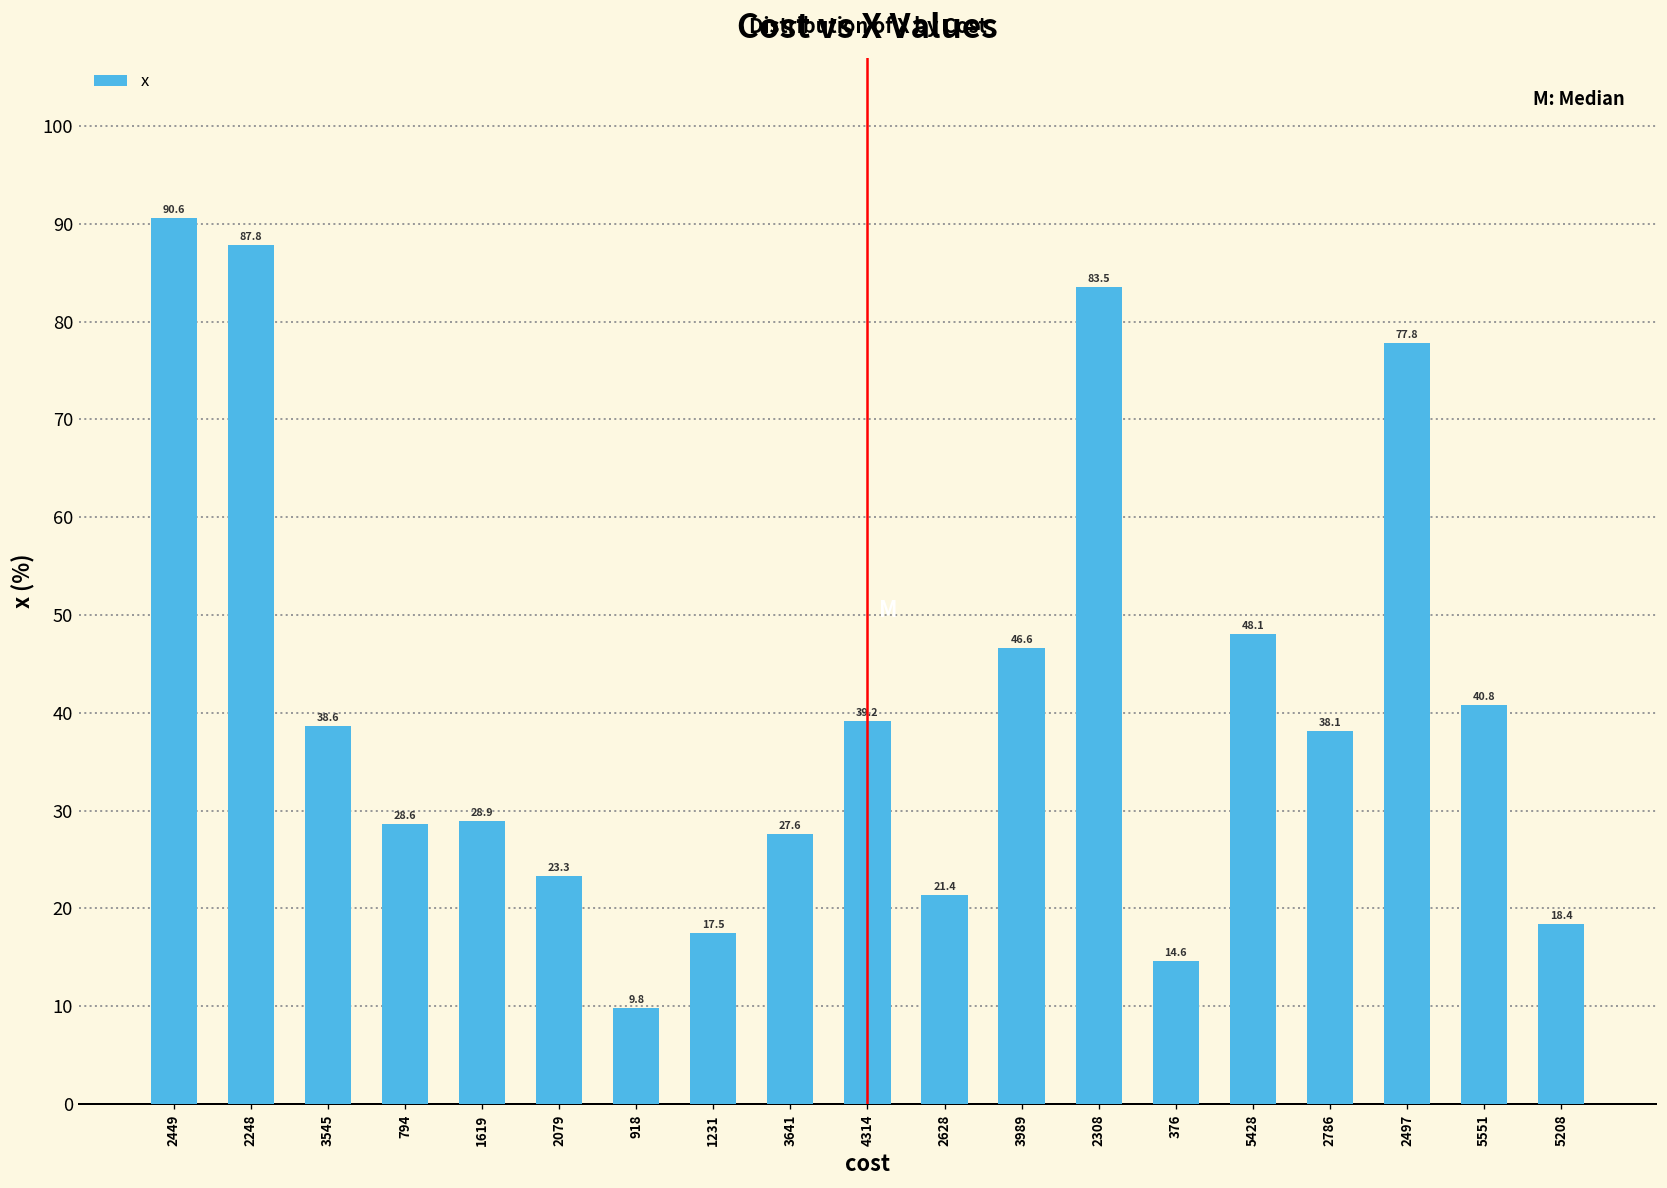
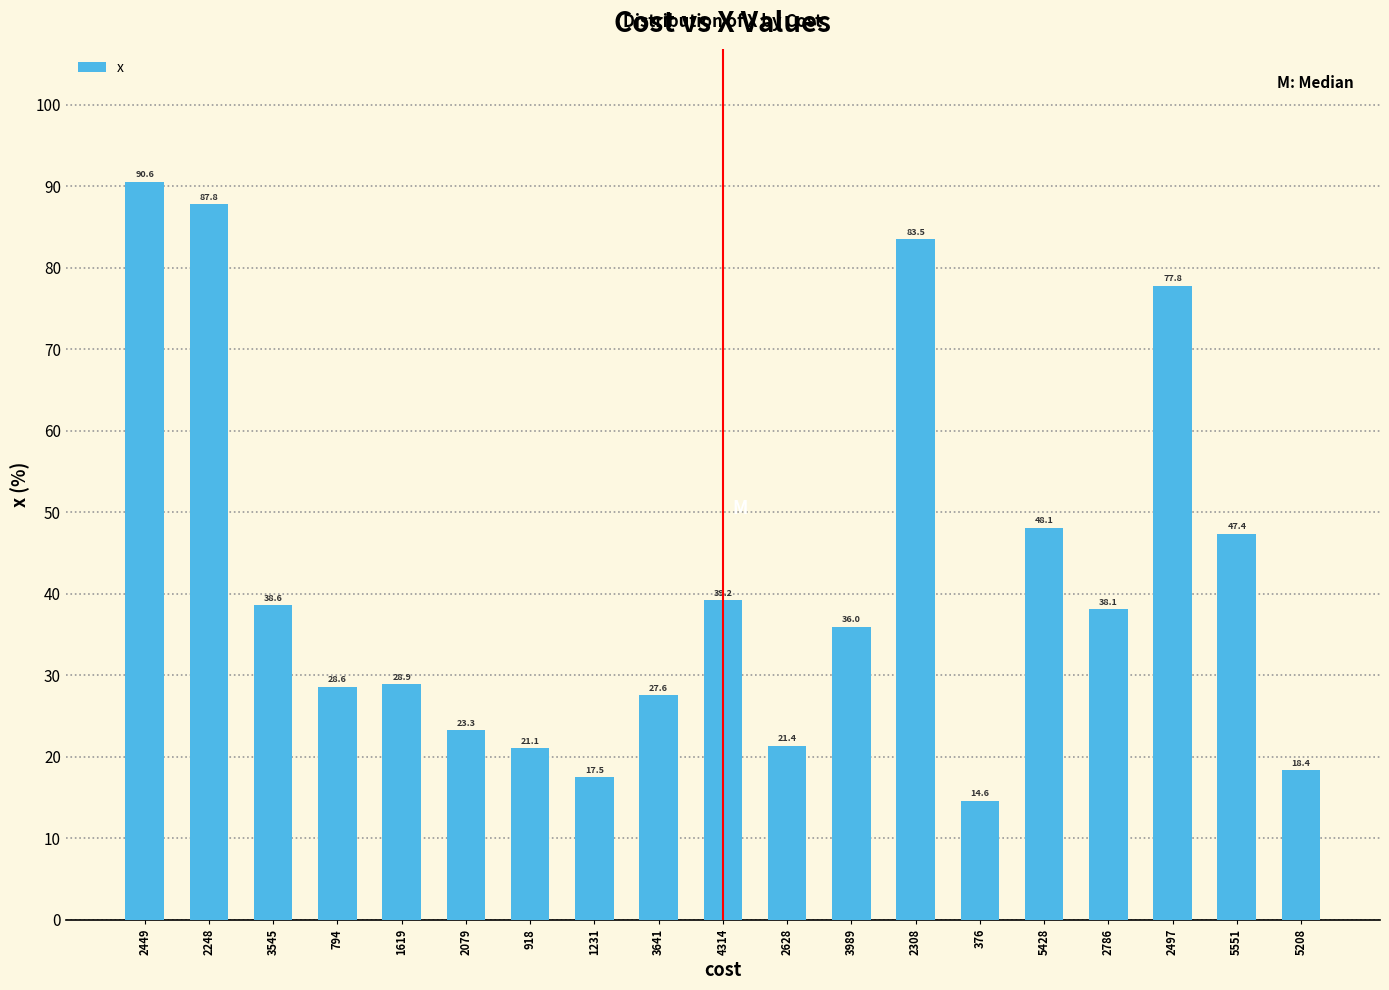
918: 9.8 -> 21.1
3989: 46.6 -> 36.0
5551: 40.8 -> 47.4
